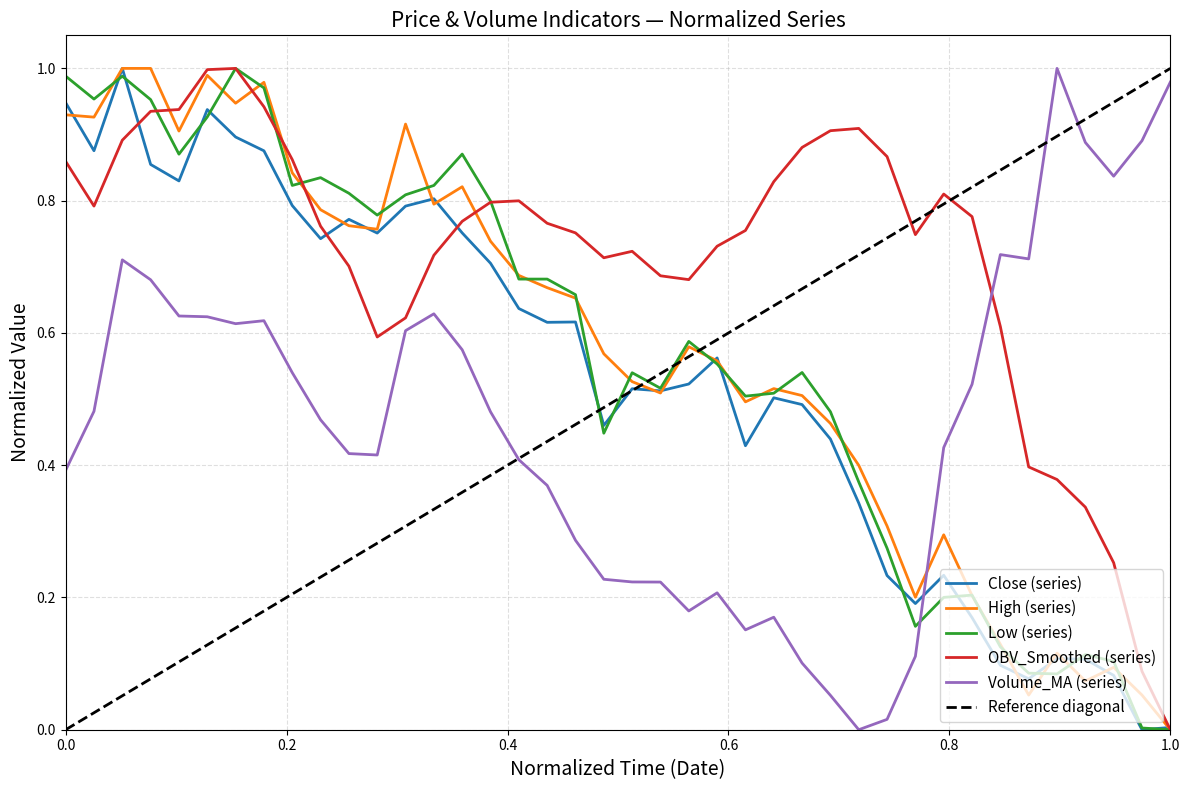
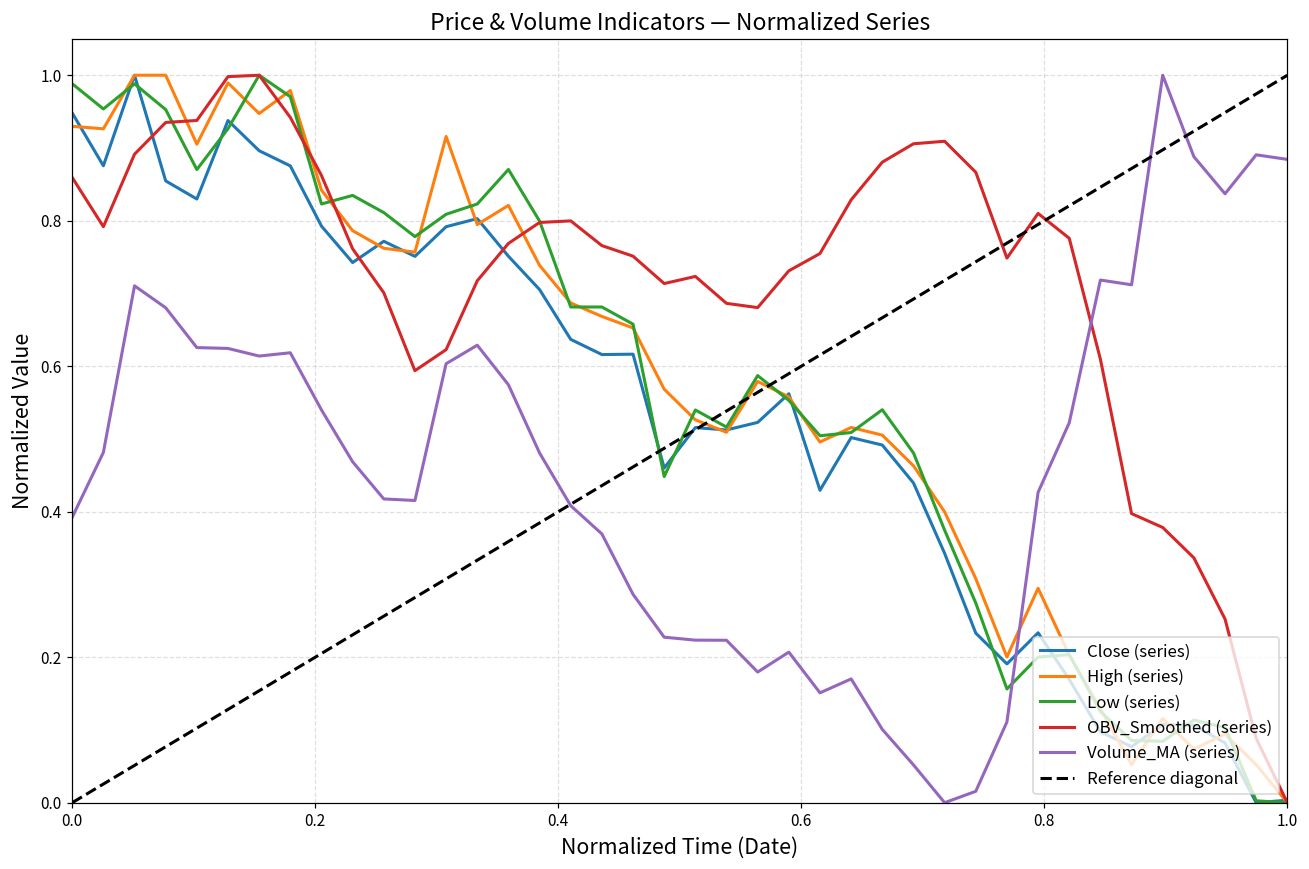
Volume_MA (series), 1.0: 0.98 -> 0.88
